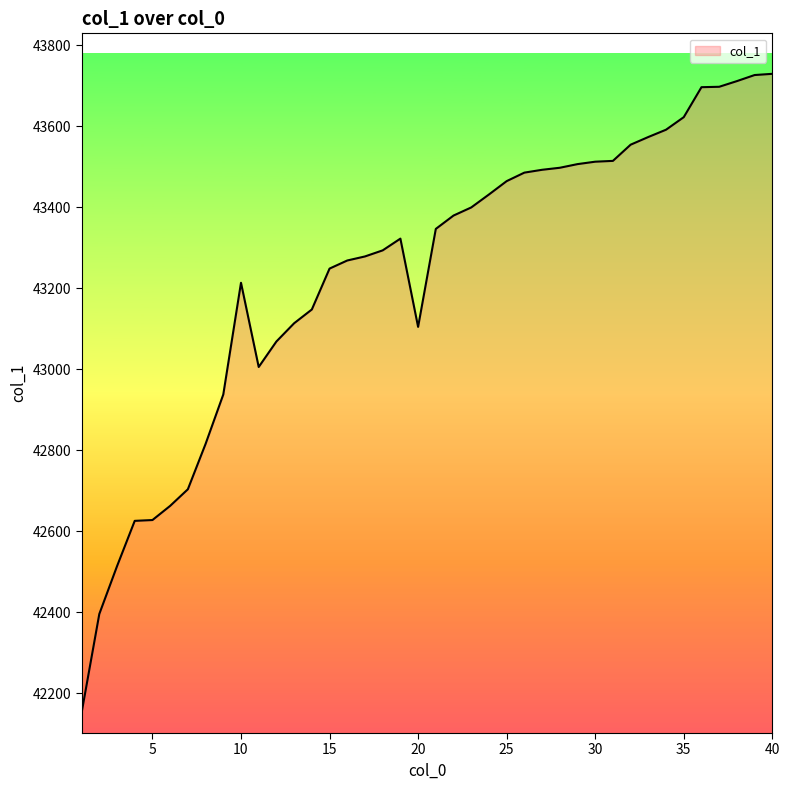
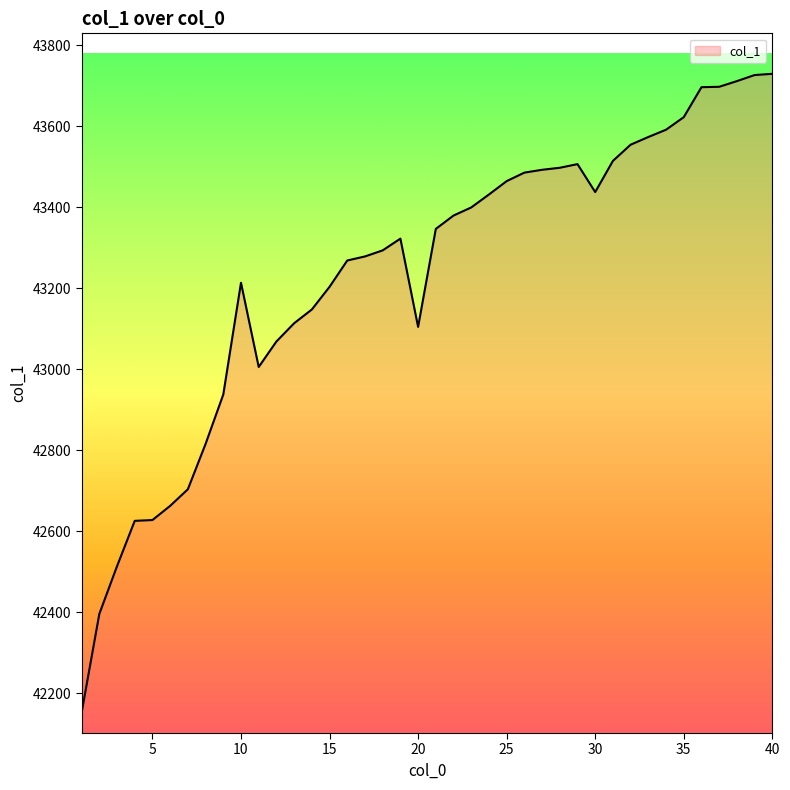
15: 43250 -> 43200
30: 43510 -> 43440
